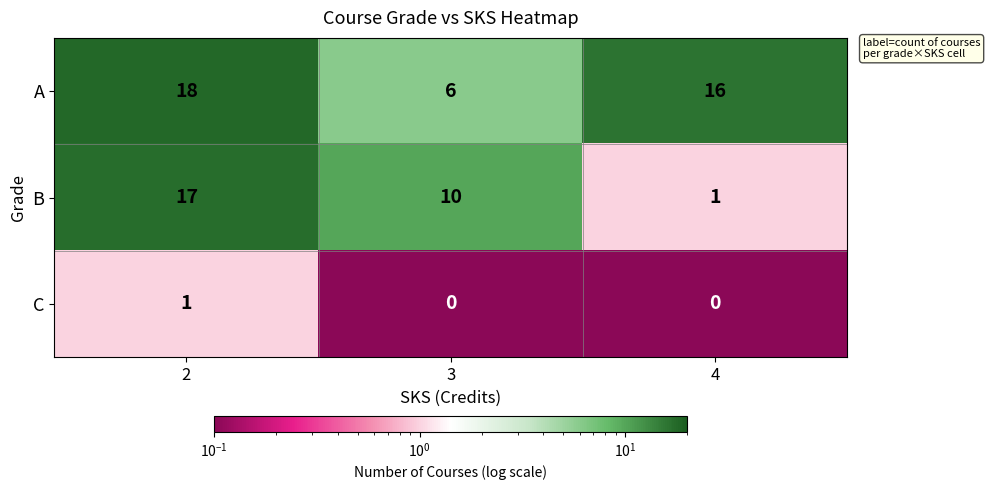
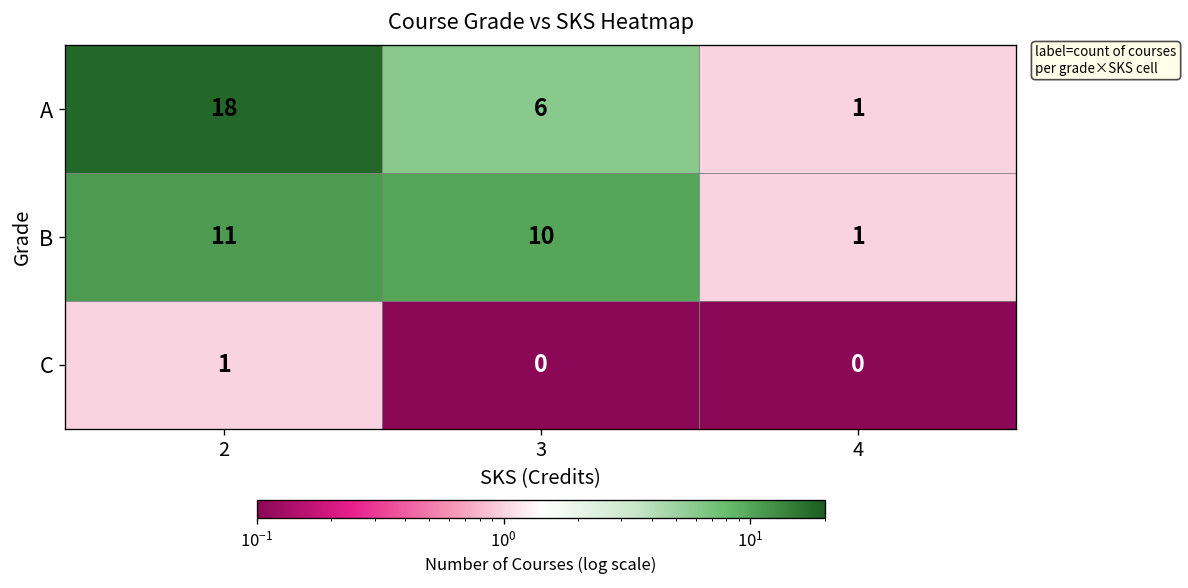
A, 4: 16 -> 1
B, 2: 17 -> 11
